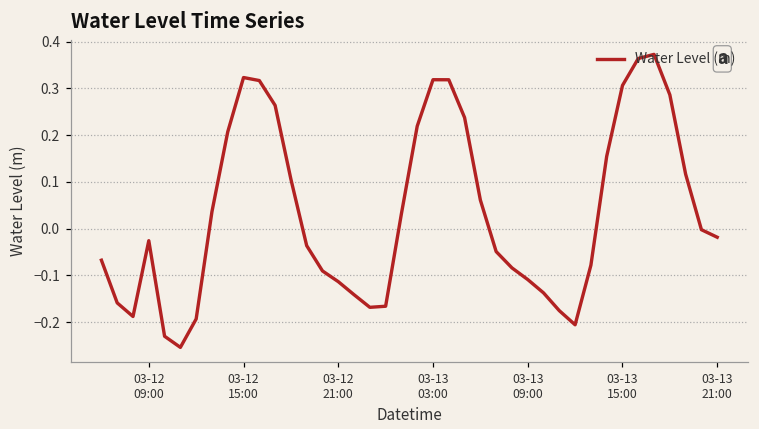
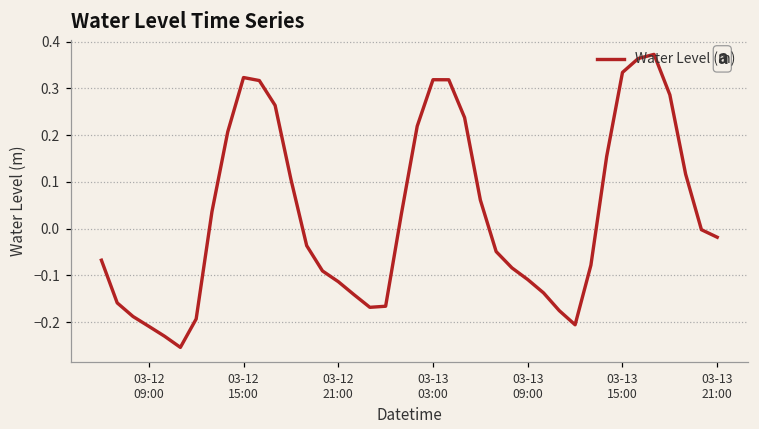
03-12 09:00: -0.03 -> -0.21
03-13 15:00: 0.31 -> 0.33
